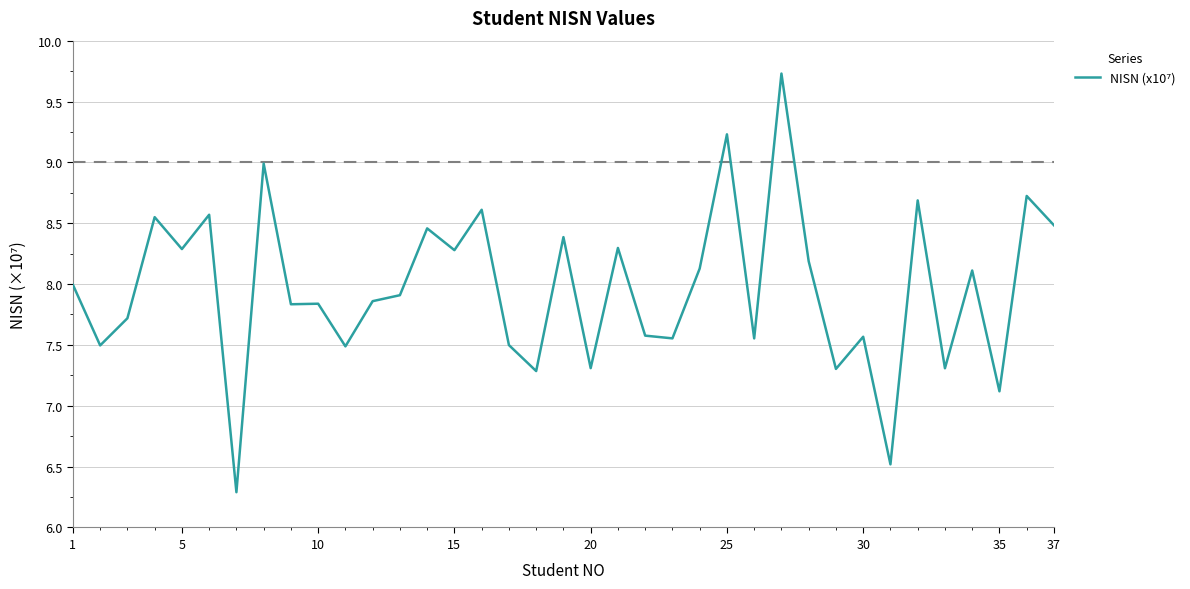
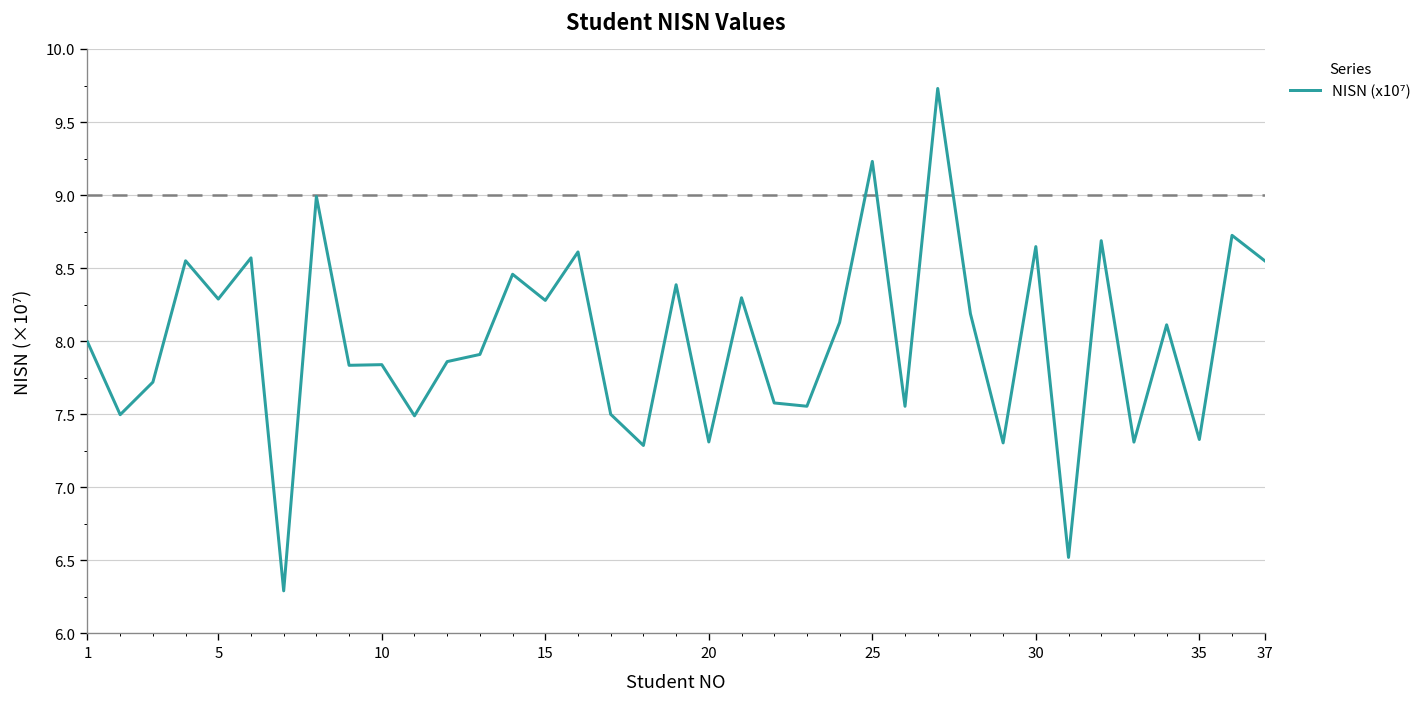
30: 7.57 -> 8.65
35: 7.12 -> 7.33
37: 8.48 -> 8.55
